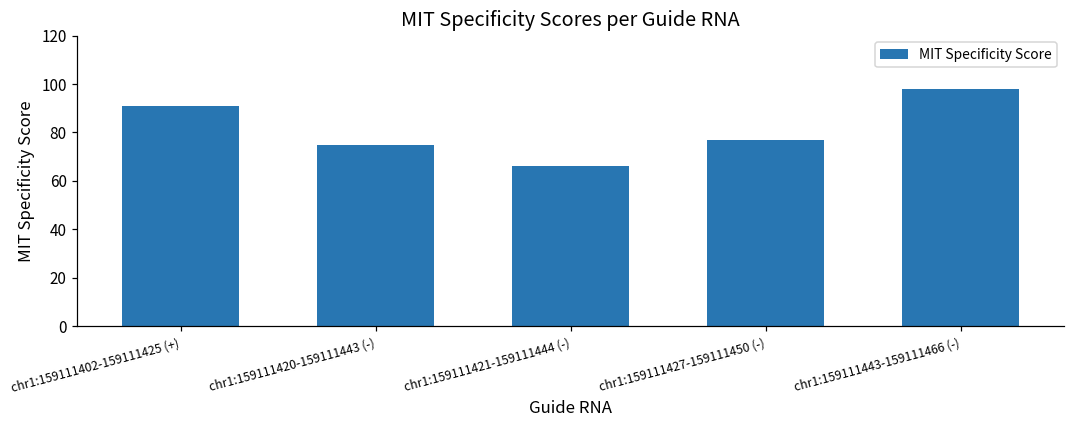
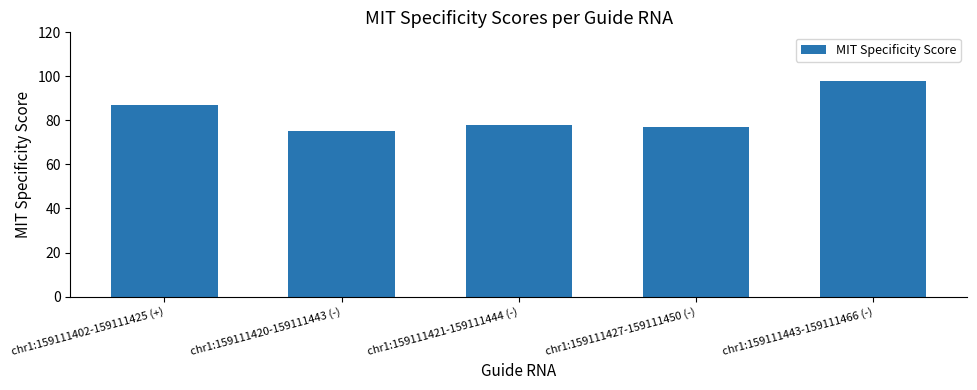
chr1:159111402-159111425 (+): 91 -> 87
chr1:159111421-159111444 (-): 66 -> 78
